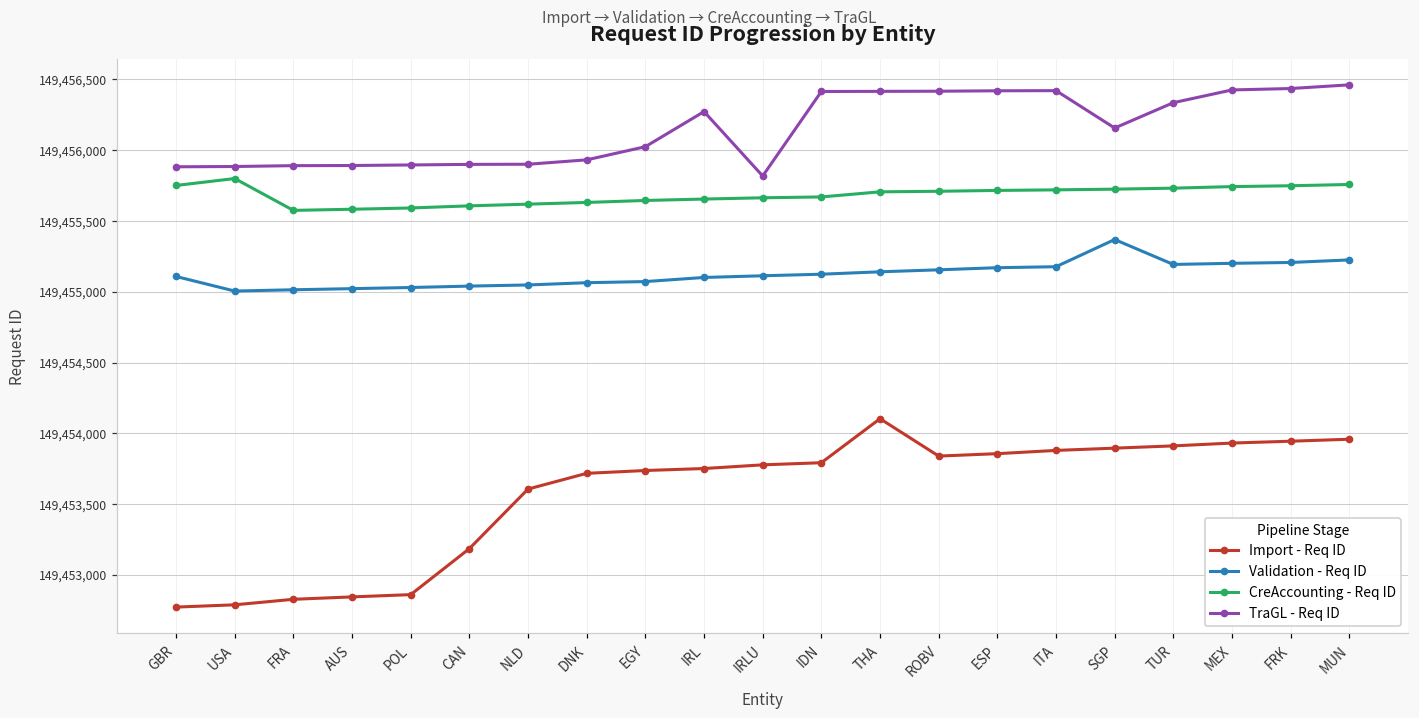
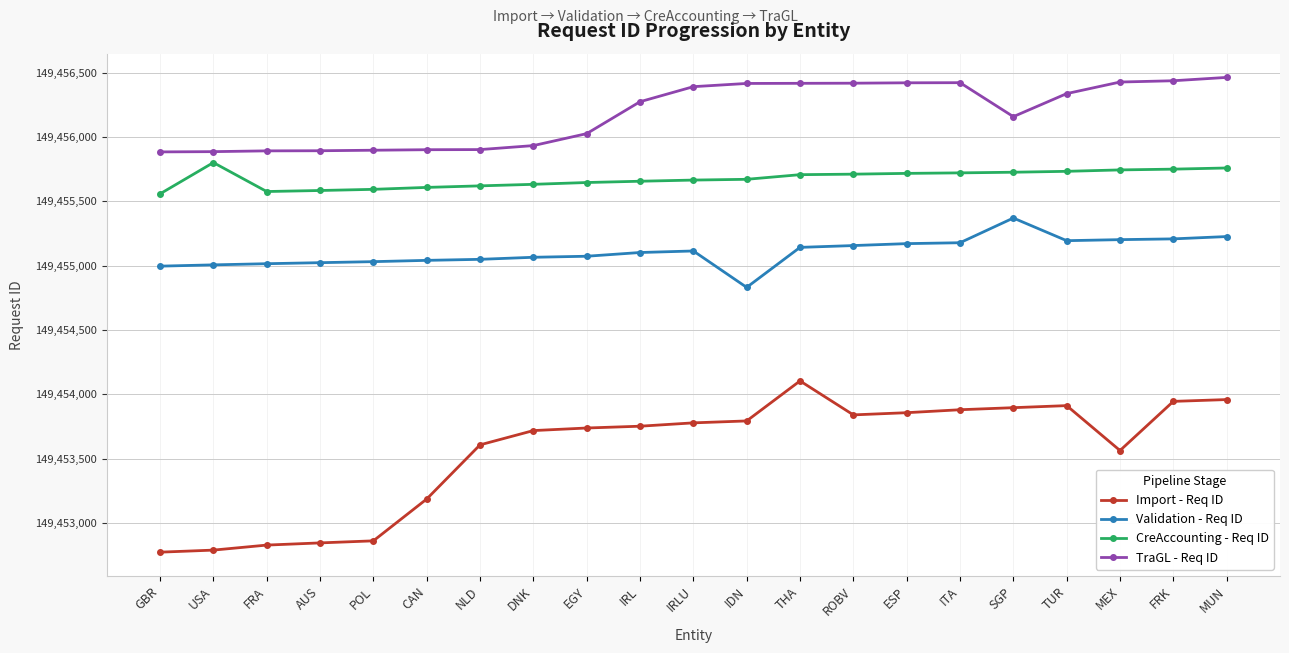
Validation - Req ID, GBR: 149,455,110 -> 149,455,000
CreAccounting - Req ID, GBR: 149,455,750 -> 149,455,560
TraGL - Req ID, IRLU: 149,455,820 -> 149,456,390
Validation - Req ID, IDN: 149,455,120 -> 149,454,830
Import - Req ID, MEX: 149,453,930 -> 149,453,560
